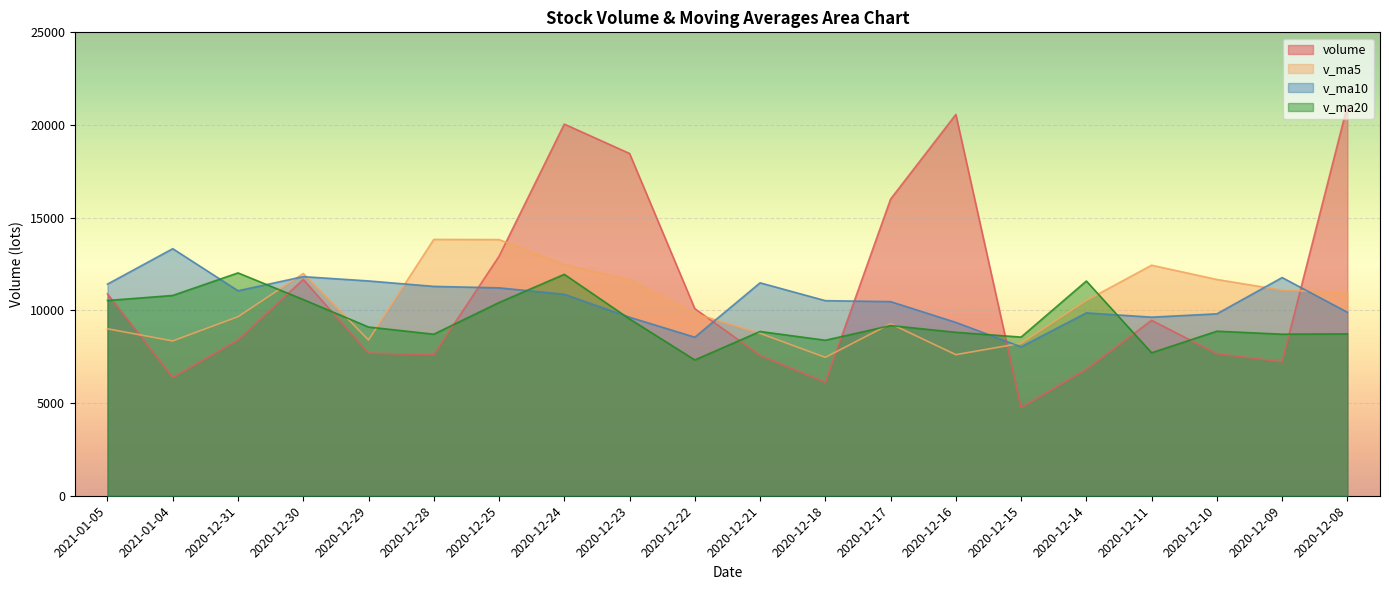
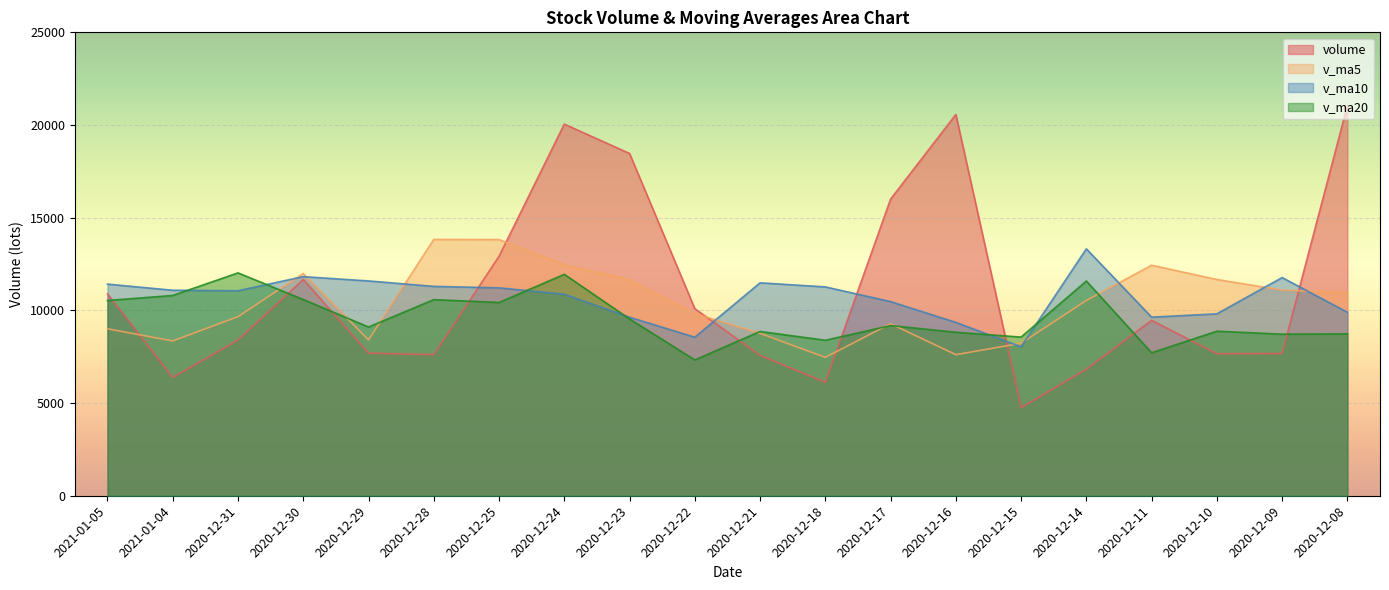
v_ma10, 2021-01-04: 13300 -> 11100
v_ma20, 2020-12-28: 8700 -> 10600
v_ma10, 2020-12-18: 10500 -> 11300
v_ma10, 2020-12-14: 9900 -> 13300
volume, 2020-12-09: 7200 -> 7700
